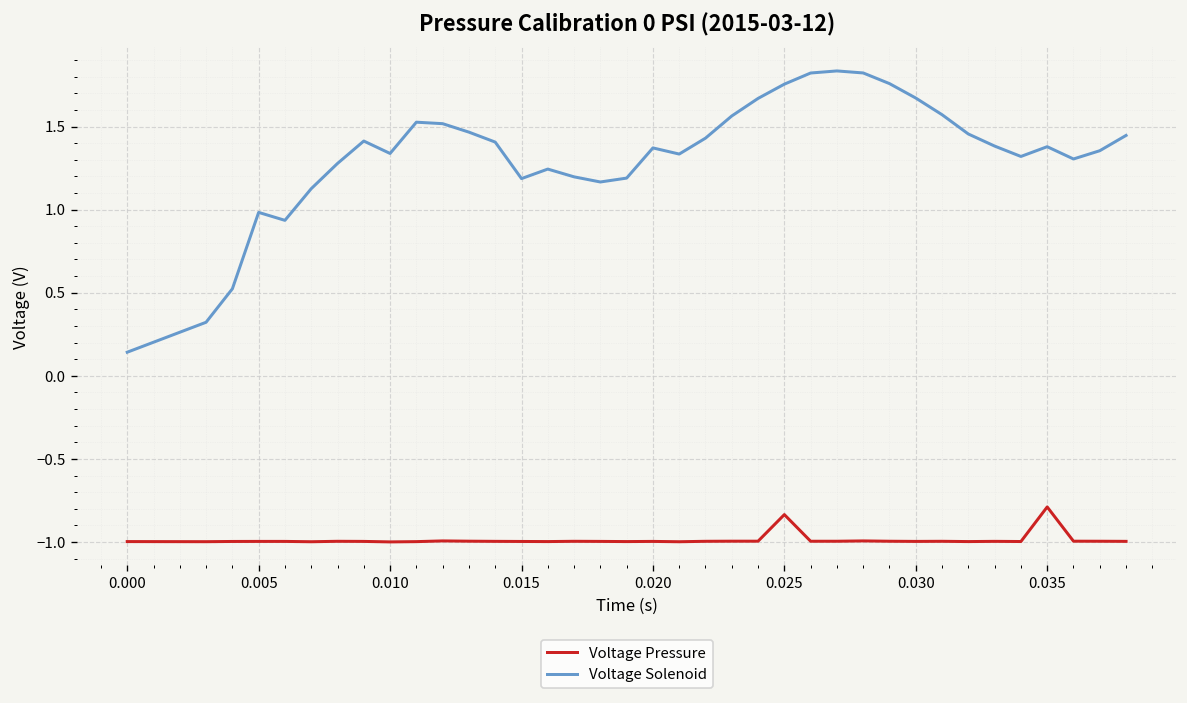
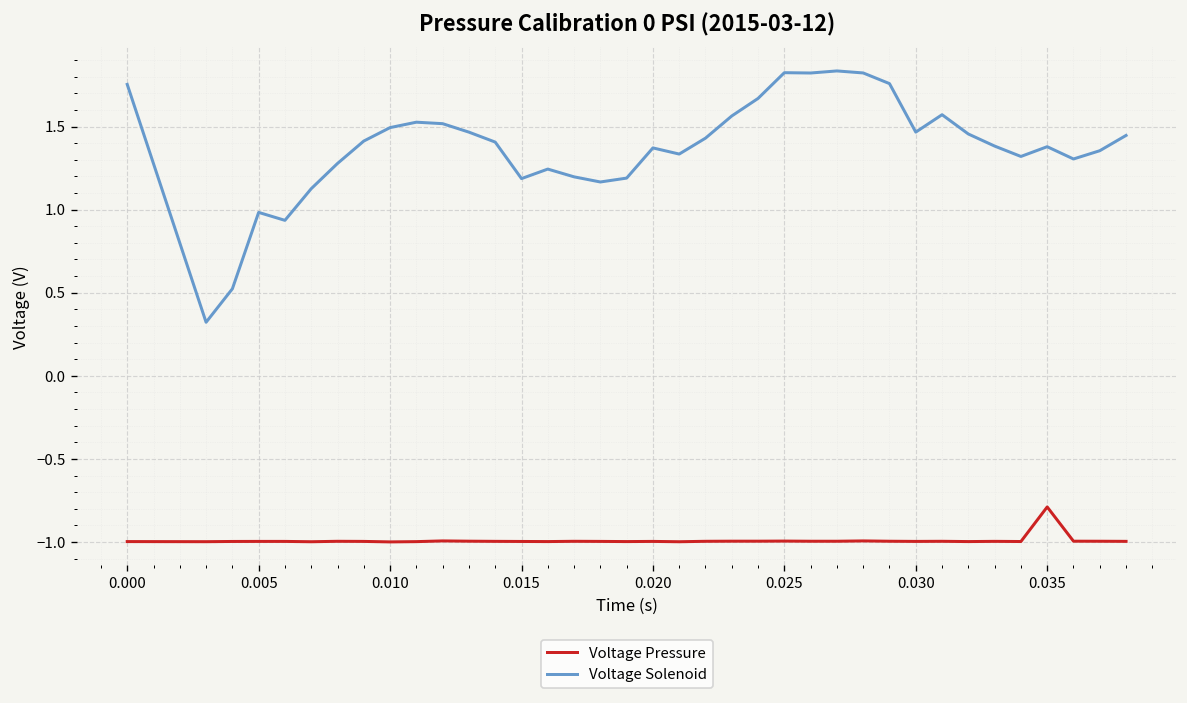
Voltage Solenoid, 0.000: 0.14 -> 1.75
Voltage Solenoid, 0.010: 1.34 -> 1.49
Voltage Pressure, 0.025: -0.84 -> -0.99
Voltage Solenoid, 0.025: 1.75 -> 1.82
Voltage Solenoid, 0.030: 1.67 -> 1.47
